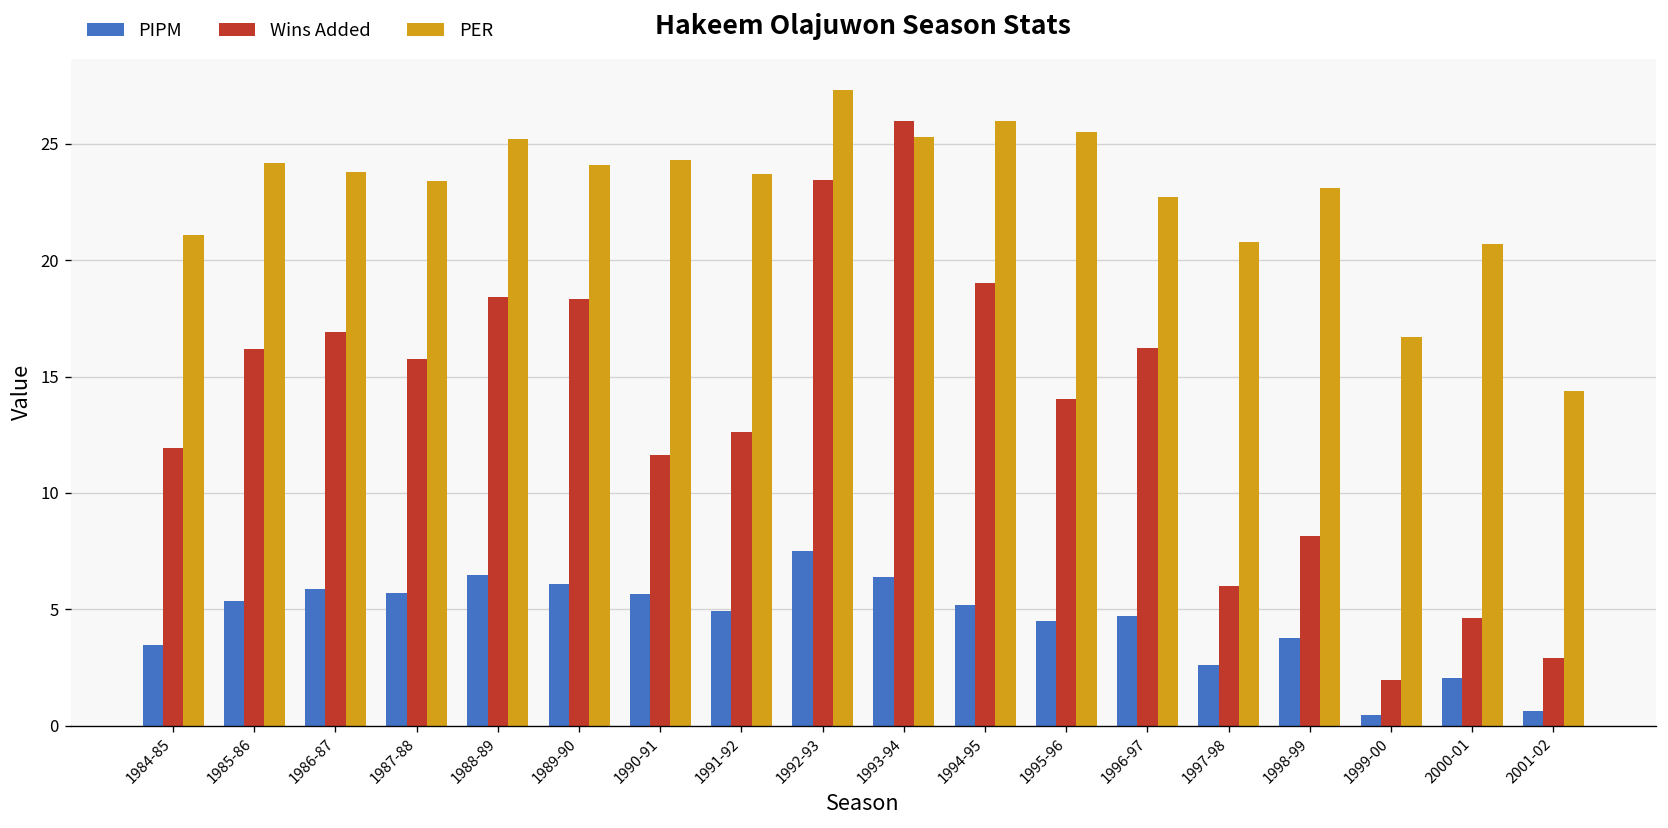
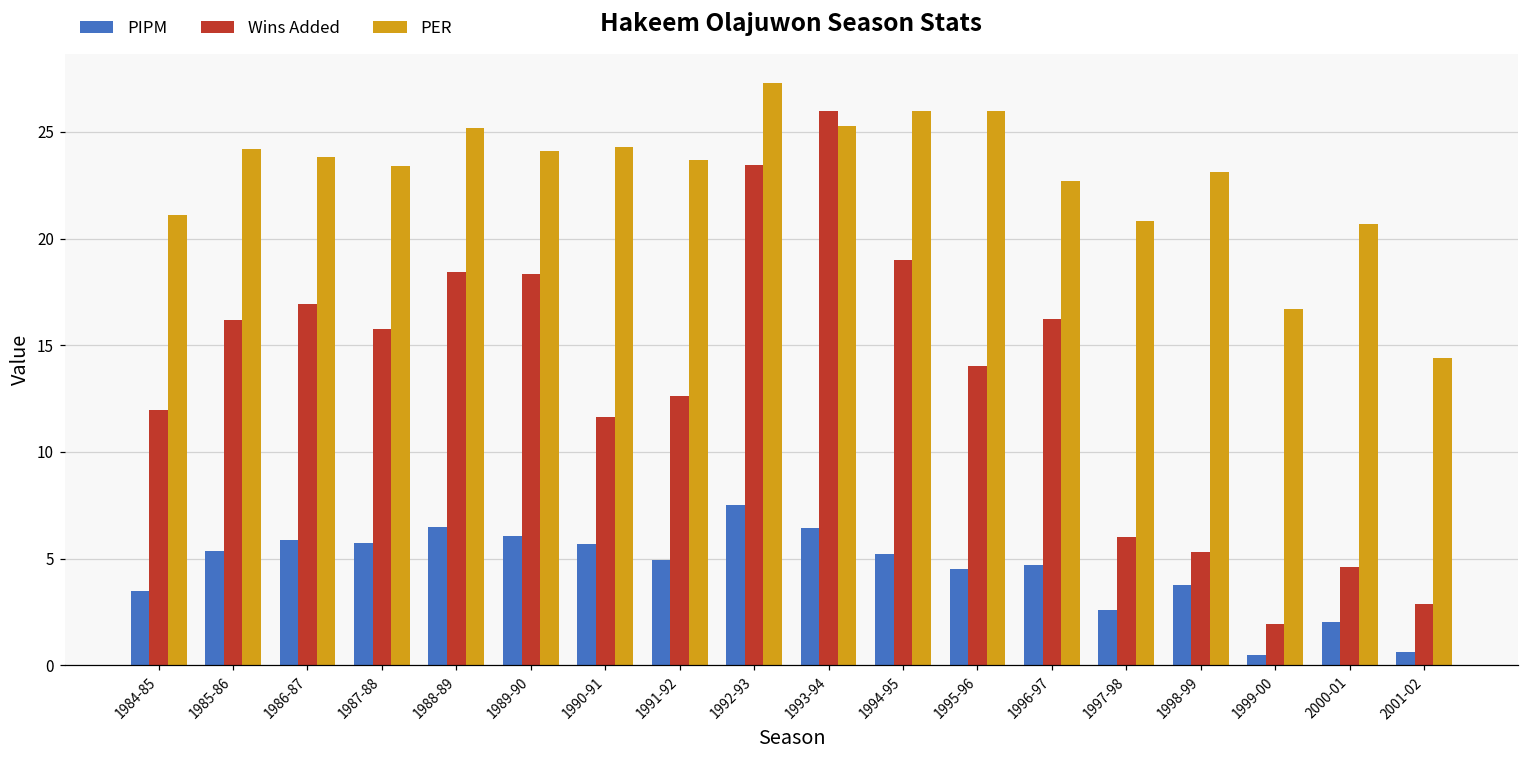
PER, 1995-96: 25.5 -> 26.0
Wins Added, 1998-99: 8.1 -> 5.3
